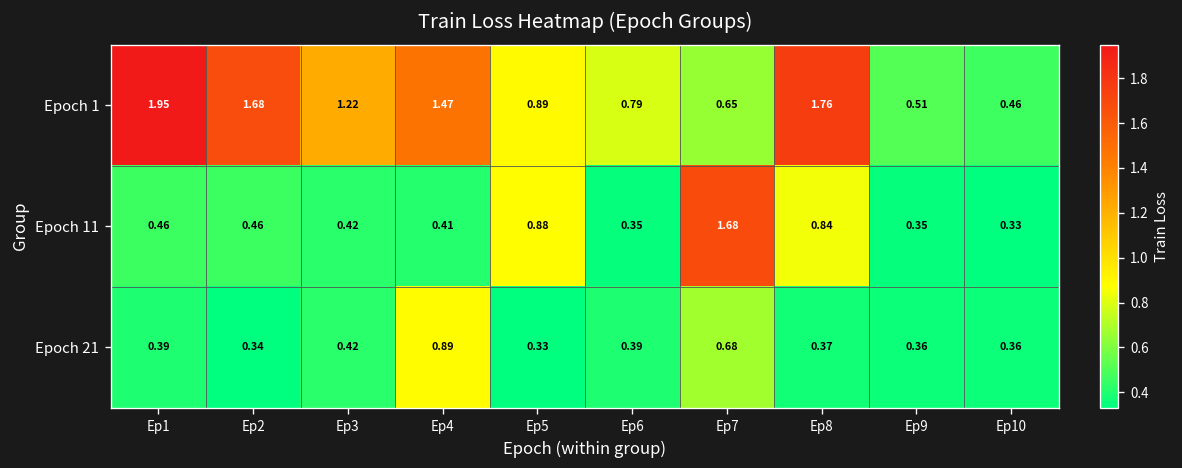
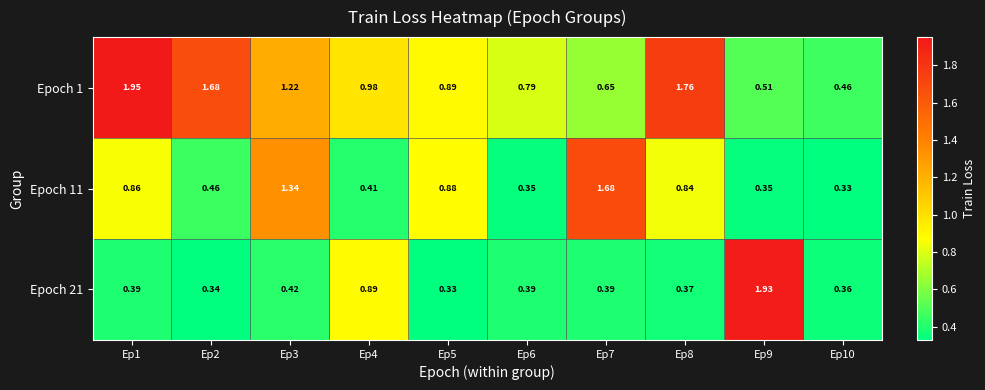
Epoch 1, Ep4: 1.47 -> 0.98
Epoch 11, Ep1: 0.46 -> 0.86
Epoch 11, Ep3: 0.42 -> 1.34
Epoch 21, Ep7: 0.68 -> 0.39
Epoch 21, Ep9: 0.36 -> 1.93
